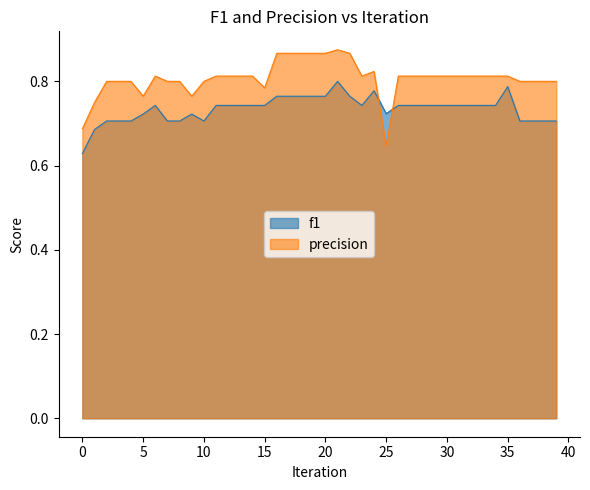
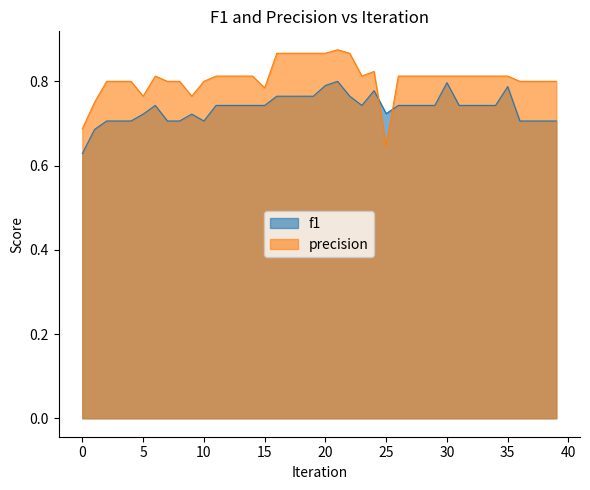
f1, 20: 0.76 -> 0.79
f1, 30: 0.74 -> 0.80
